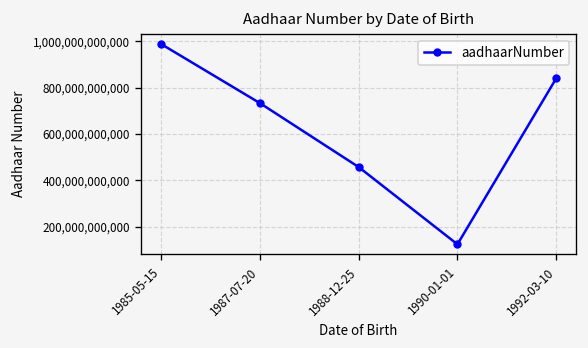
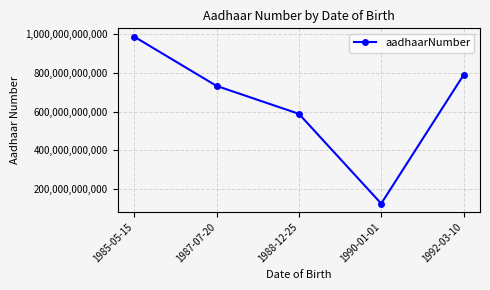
1988-12-25: 460,000,000,000 -> 590,000,000,000
1992-03-10: 840,000,000,000 -> 790,000,000,000
